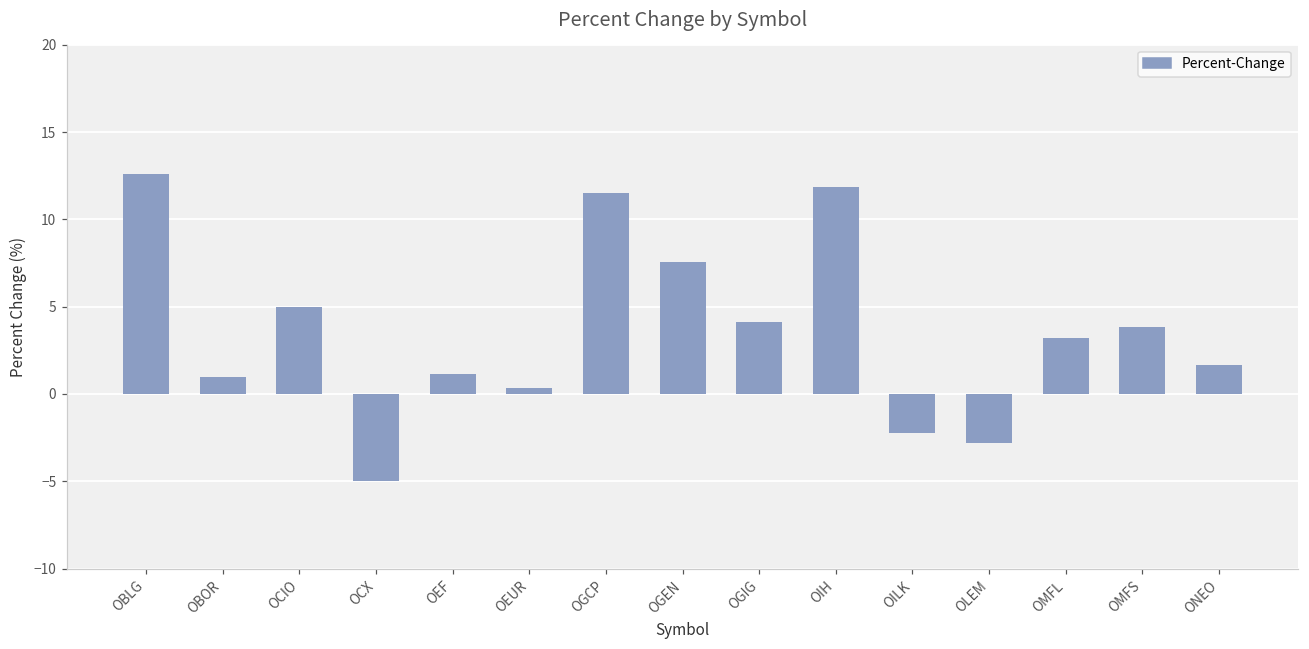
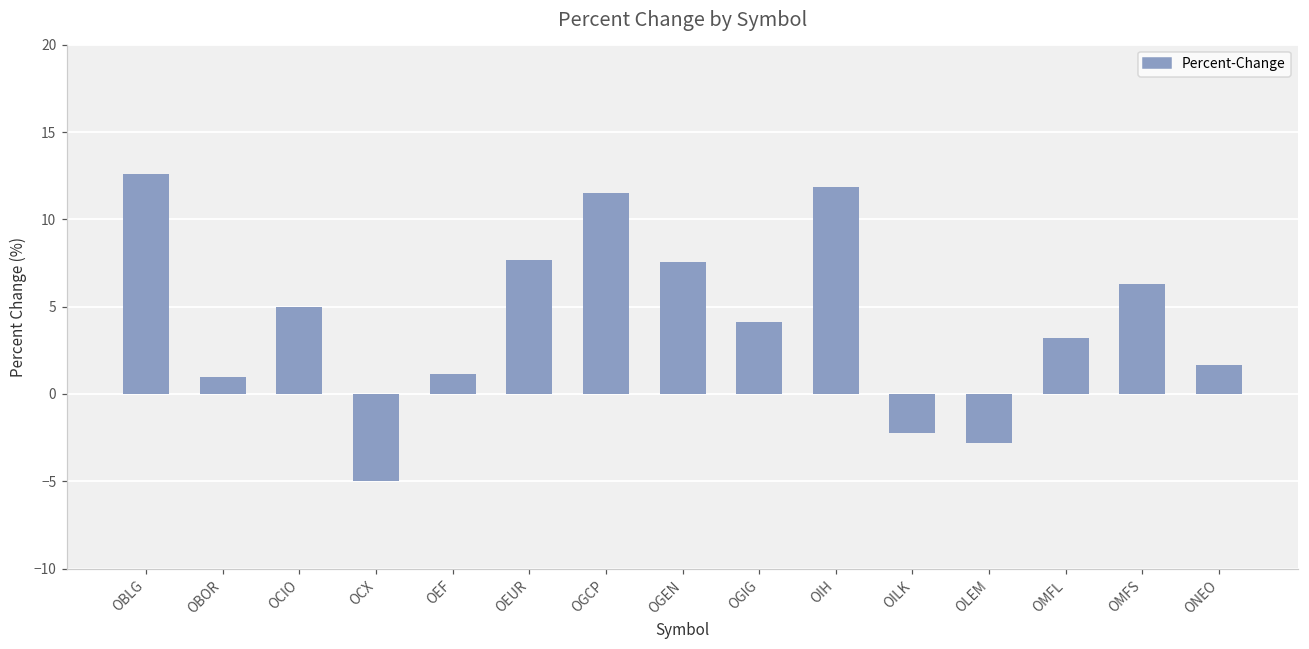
OEUR: 0.3 -> 7.7
OMFS: 3.9 -> 6.3
